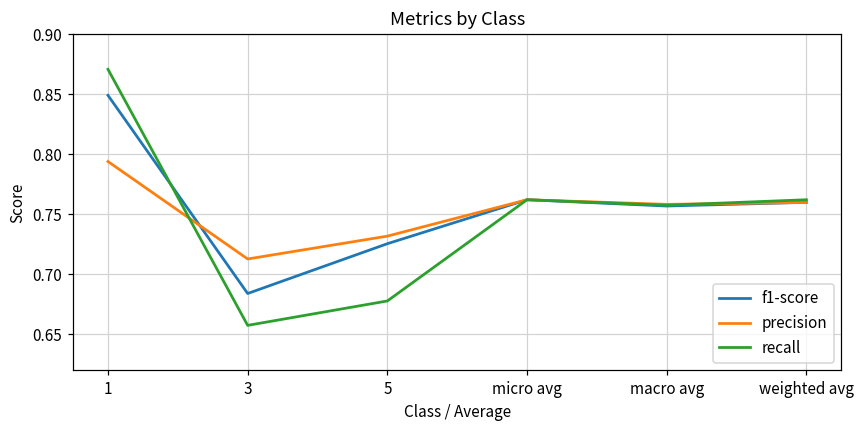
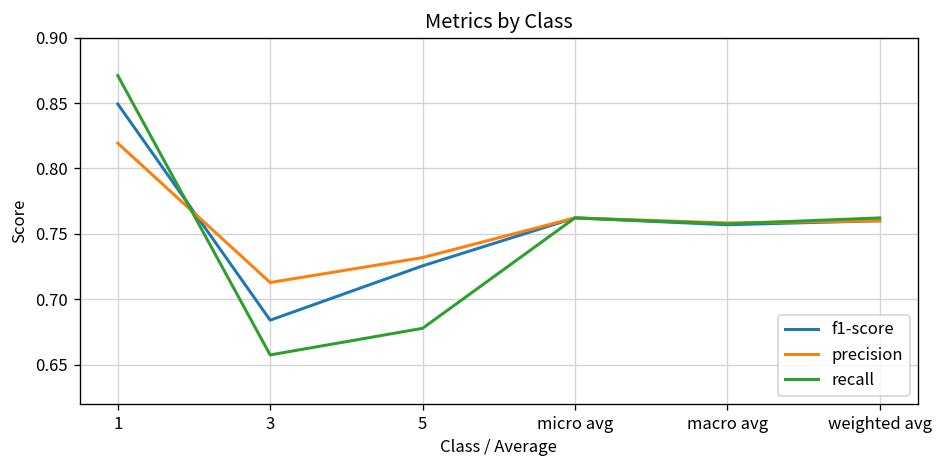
precision, 1: 0.794 -> 0.819
